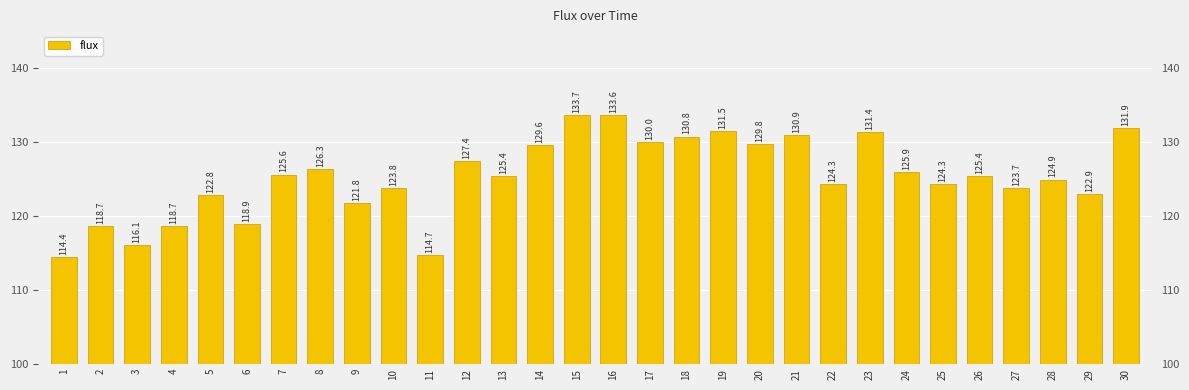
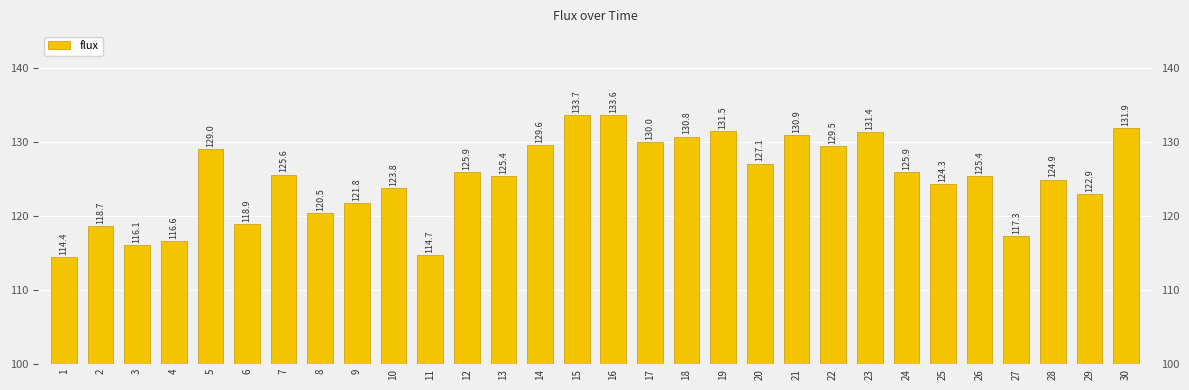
4: 118.7 -> 116.6
5: 122.8 -> 129.0
8: 126.3 -> 120.5
12: 127.4 -> 125.9
20: 129.8 -> 127.1
22: 124.3 -> 129.5
27: 123.7 -> 117.3
